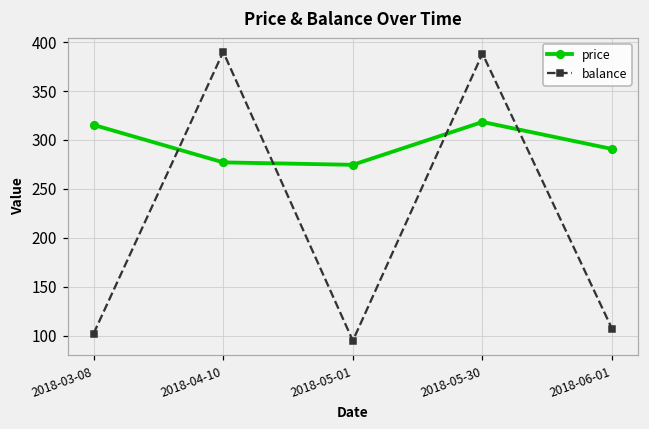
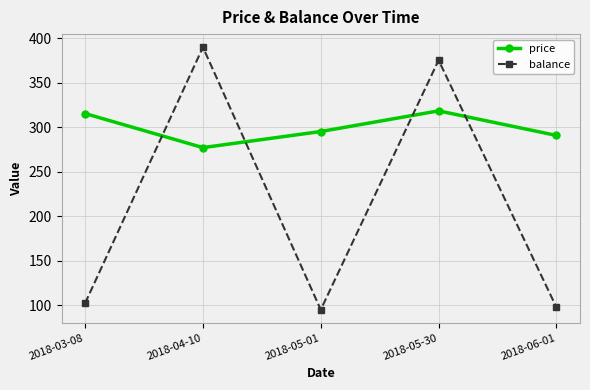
price, 2018-05-01: 270 -> 300
balance, 2018-05-30: 390 -> 380
balance, 2018-06-01: 110 -> 100
